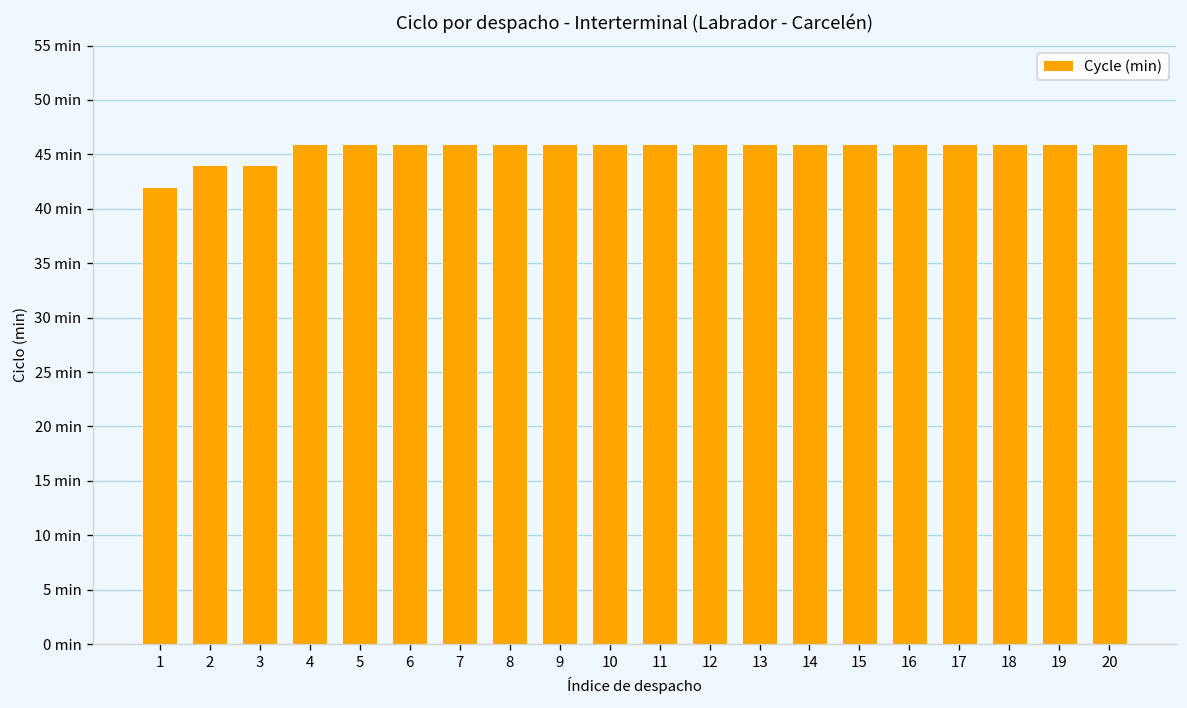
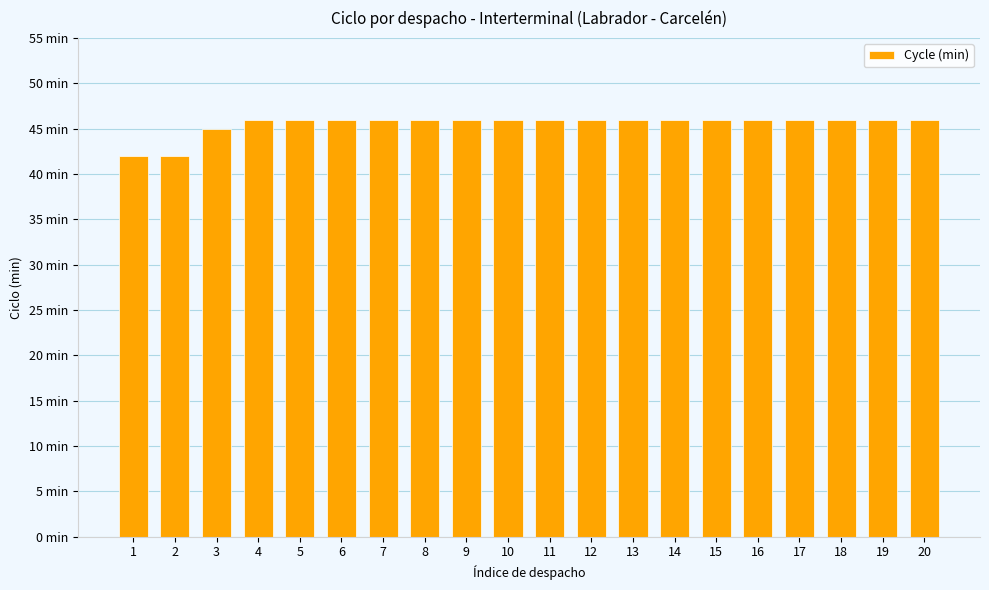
2: 44 min -> 42 min
3: 44 min -> 45 min
